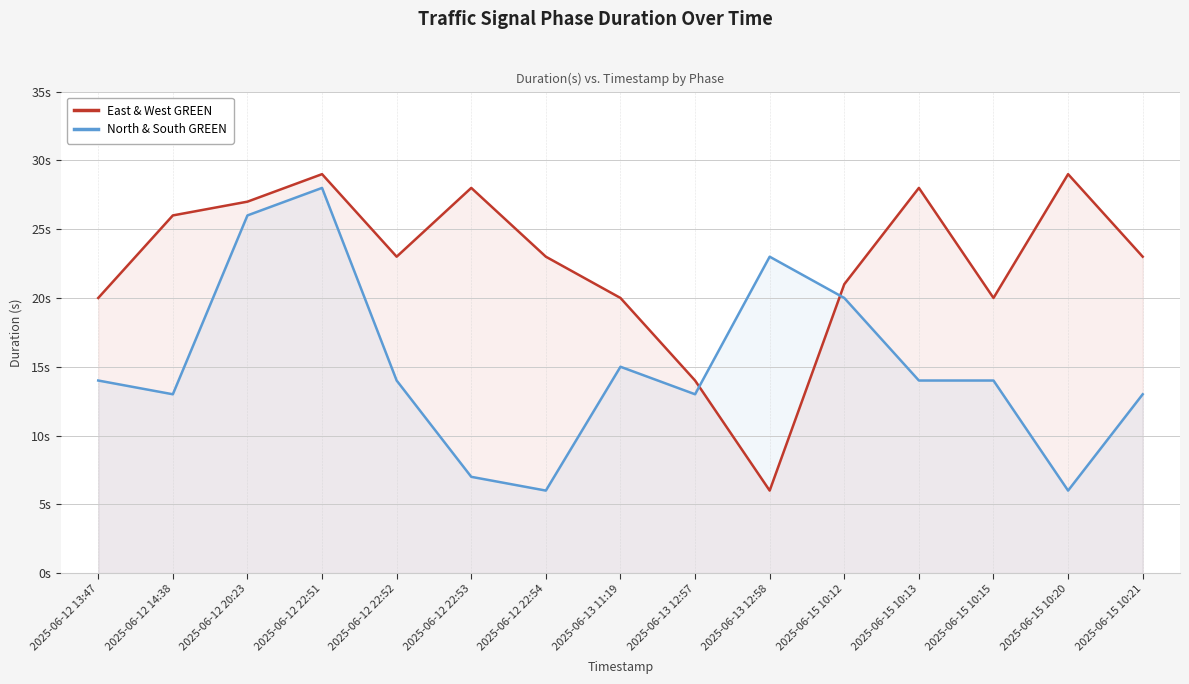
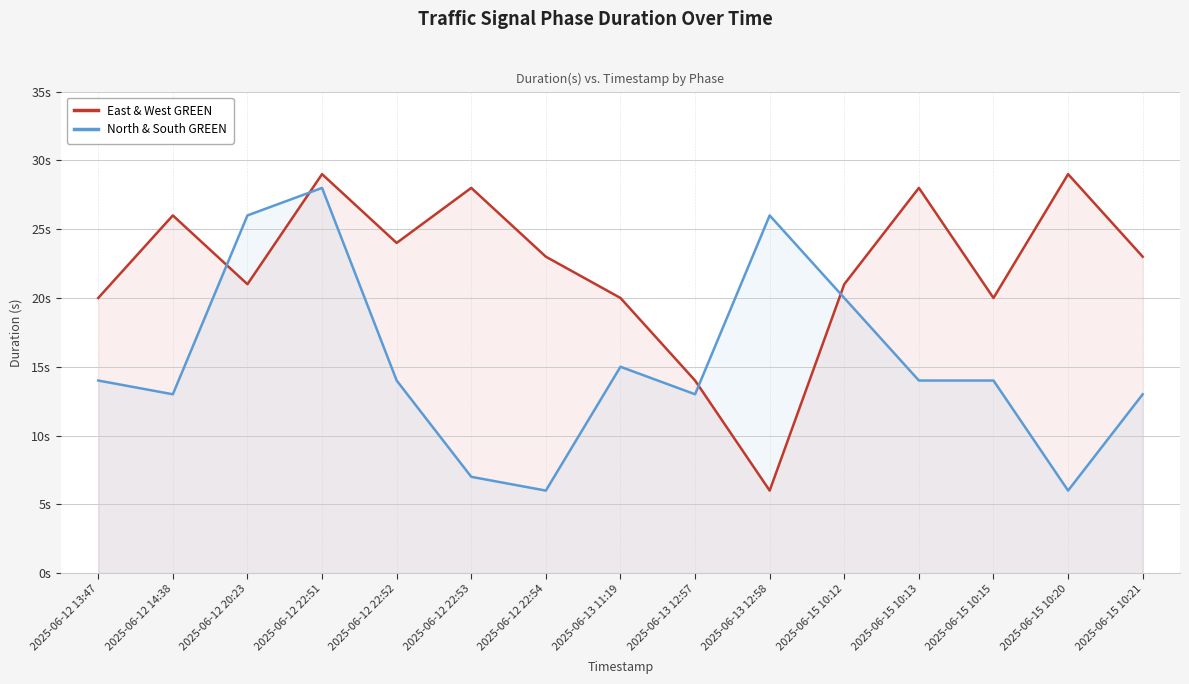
East & West GREEN, 2025-06-12 20:23: 27s -> 21s
East & West GREEN, 2025-06-12 22:52: 23s -> 24s
North & South GREEN, 2025-06-13 12:58: 23s -> 26s
